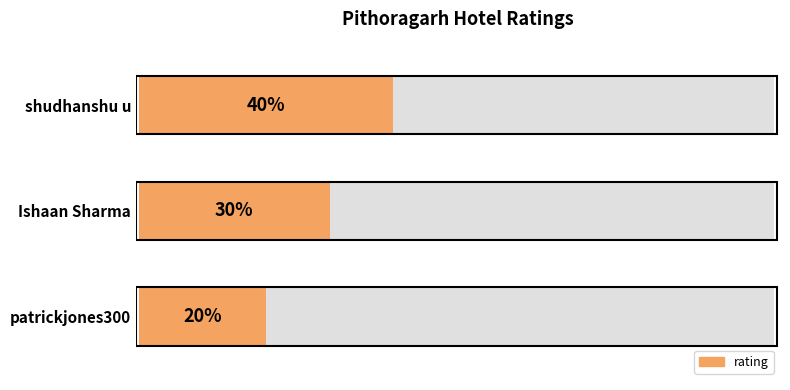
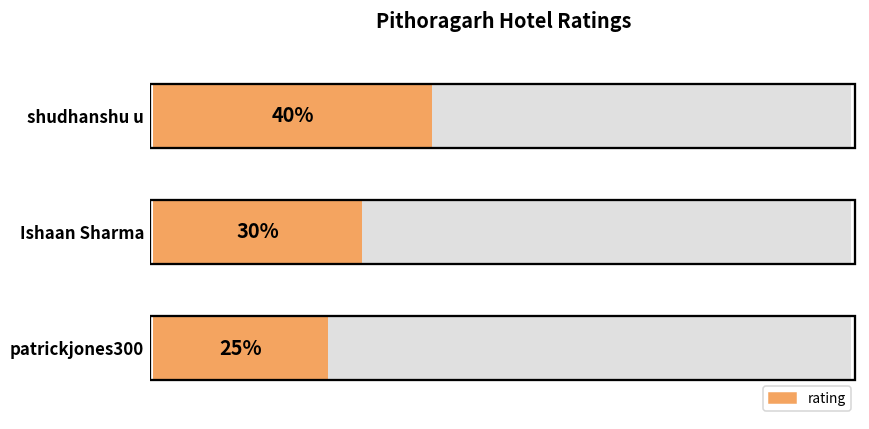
rating, patrickjones300: 20% -> 25%
